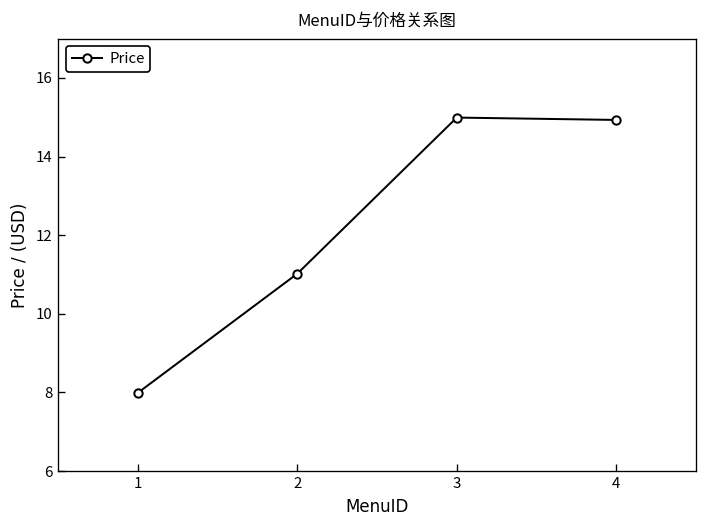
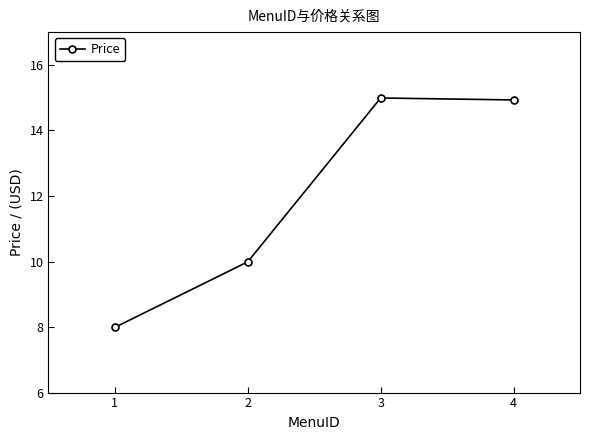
2: 11.0 -> 10.0
